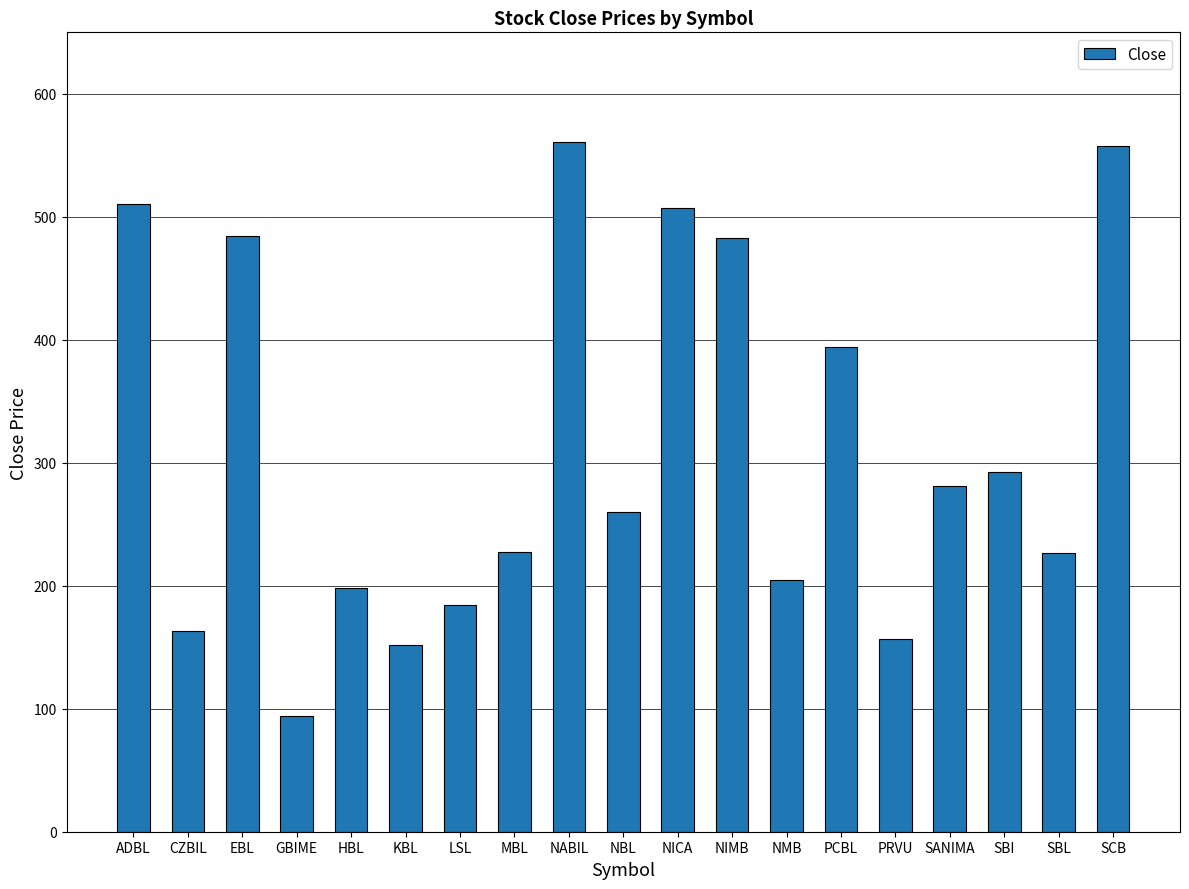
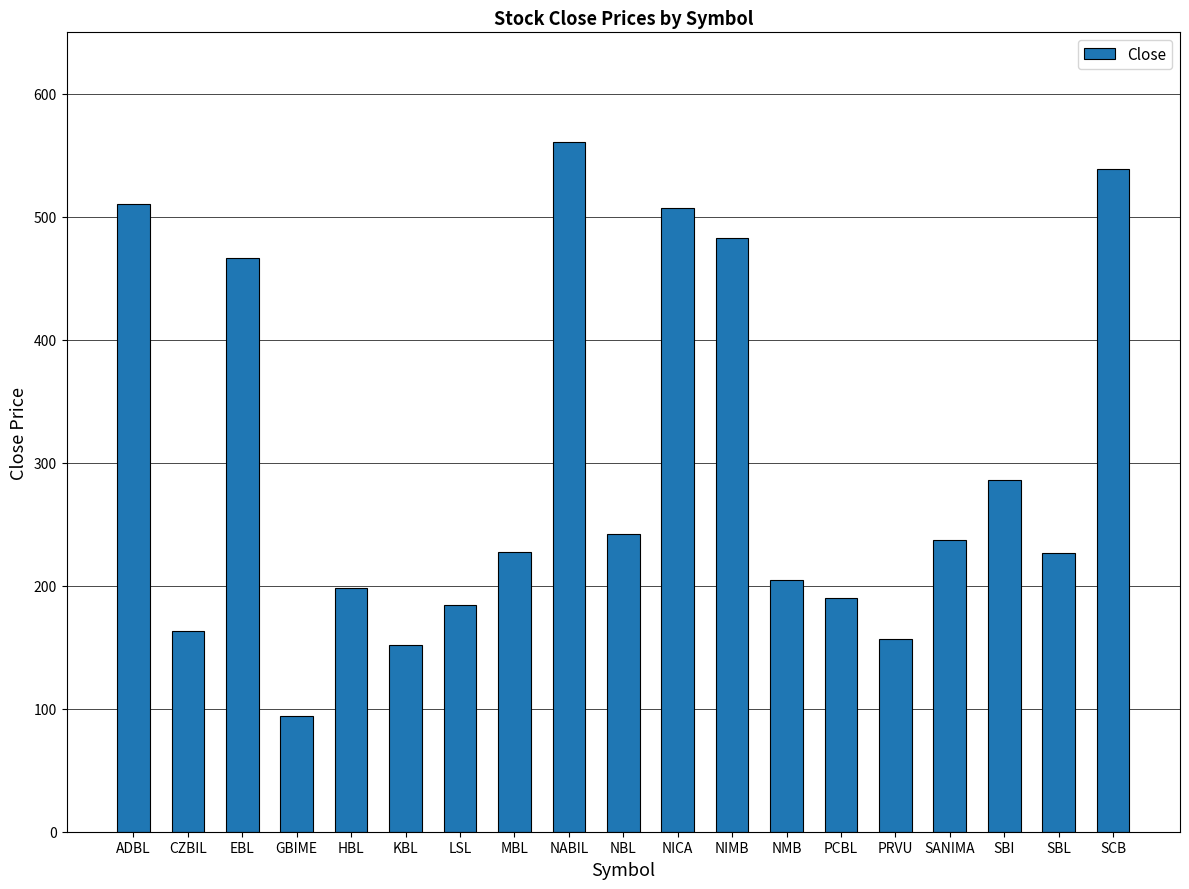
EBL: 484 -> 466
NBL: 260 -> 242
PCBL: 395 -> 190
SANIMA: 281 -> 237
SBI: 293 -> 286
SCB: 558 -> 539
